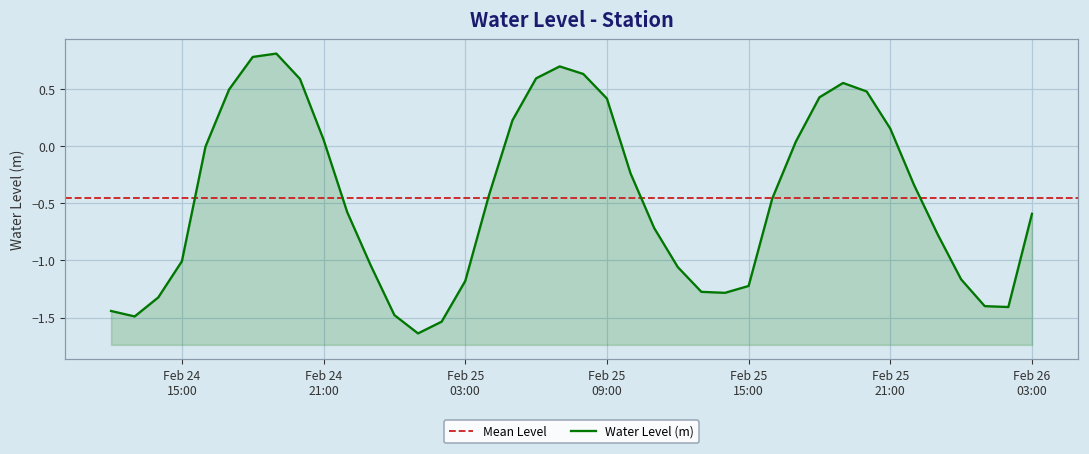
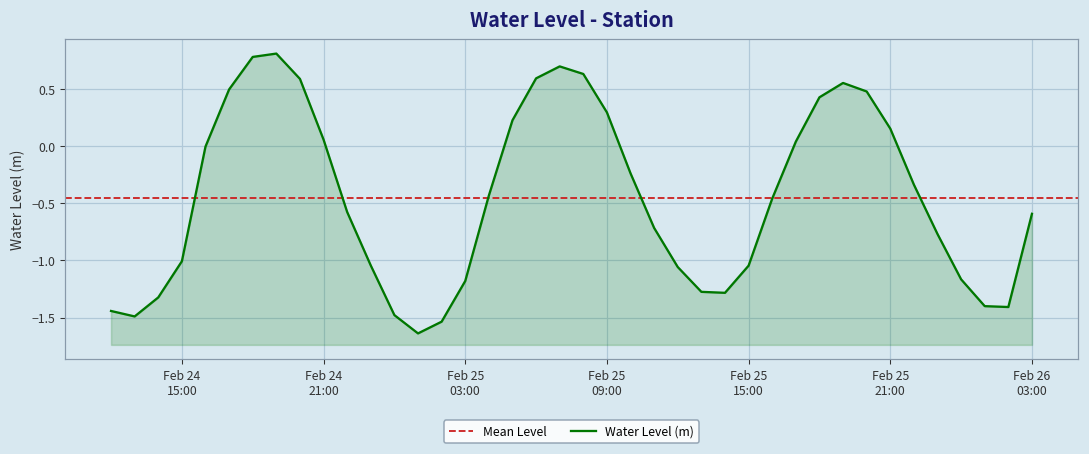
Feb 25 09:00: 0.42 -> 0.29
Feb 25 15:00: -1.22 -> -1.05
